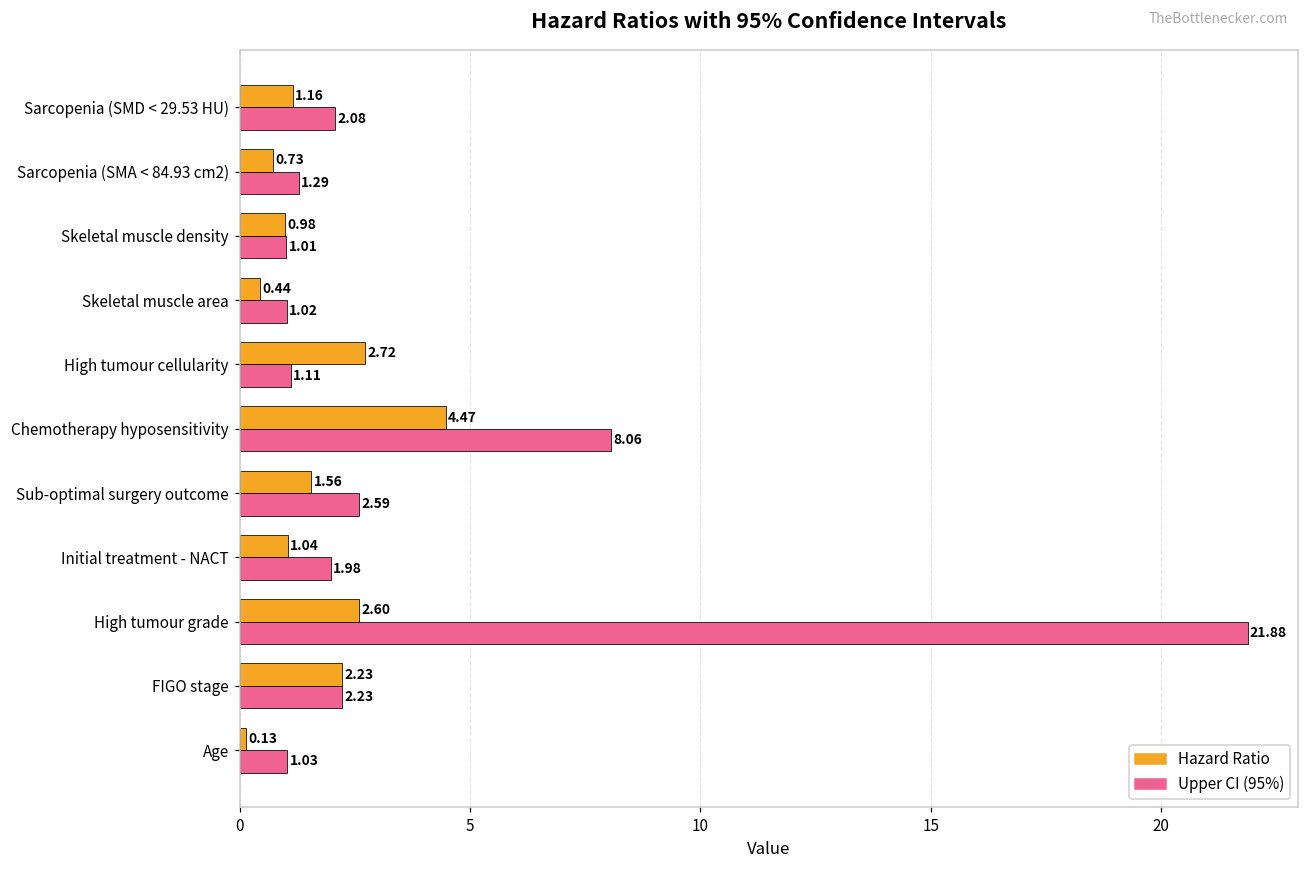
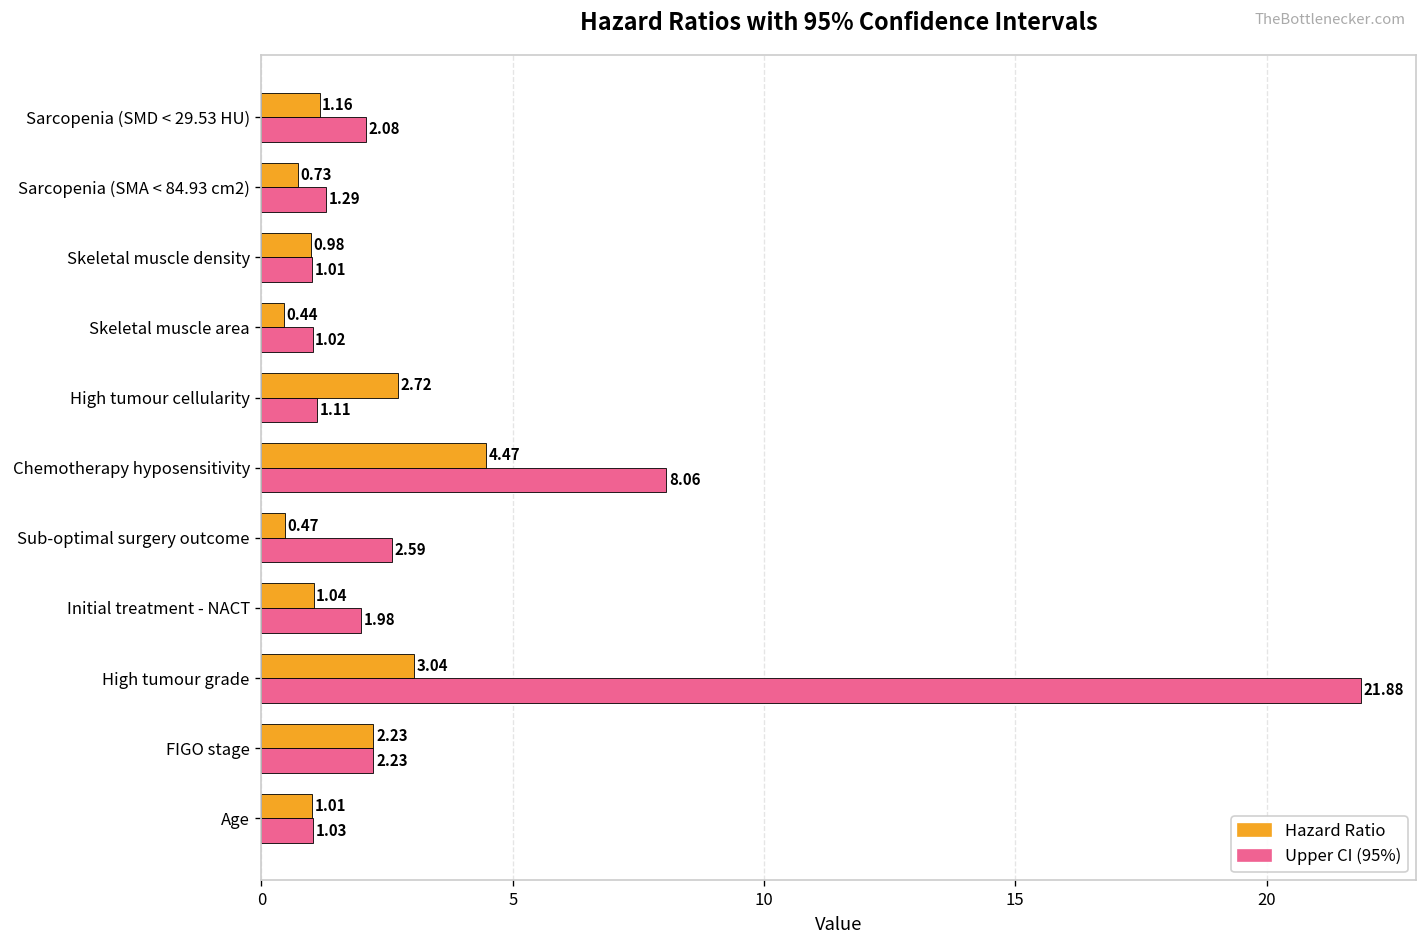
Hazard Ratio, Sub-optimal surgery outcome: 1.56 -> 0.47
Hazard Ratio, High tumour grade: 2.60 -> 3.04
Hazard Ratio, Age: 0.13 -> 1.01
